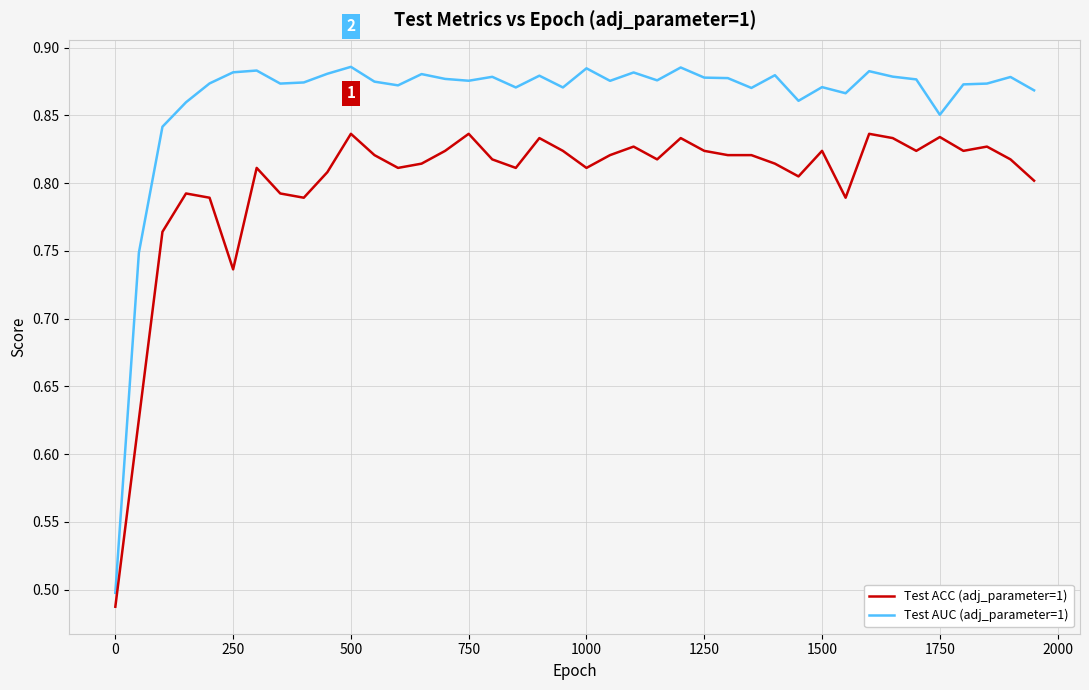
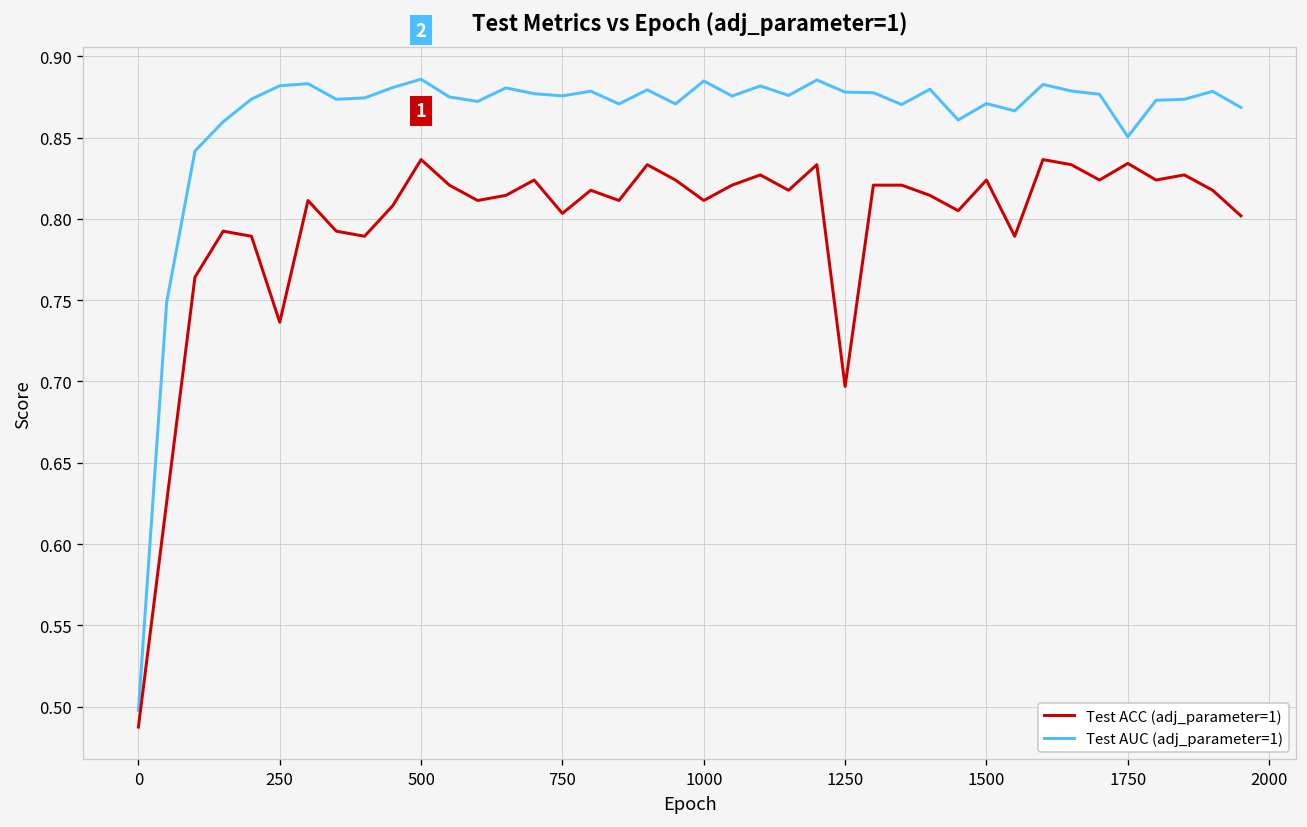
Test ACC (adj_parameter=1), 750: 0.836 -> 0.803
Test ACC (adj_parameter=1), 1250: 0.824 -> 0.697
